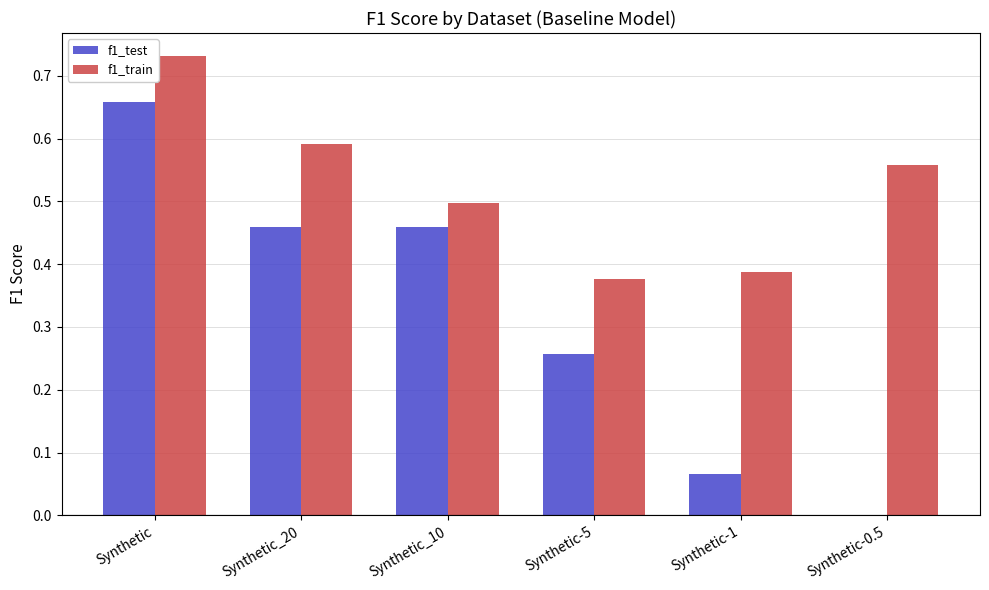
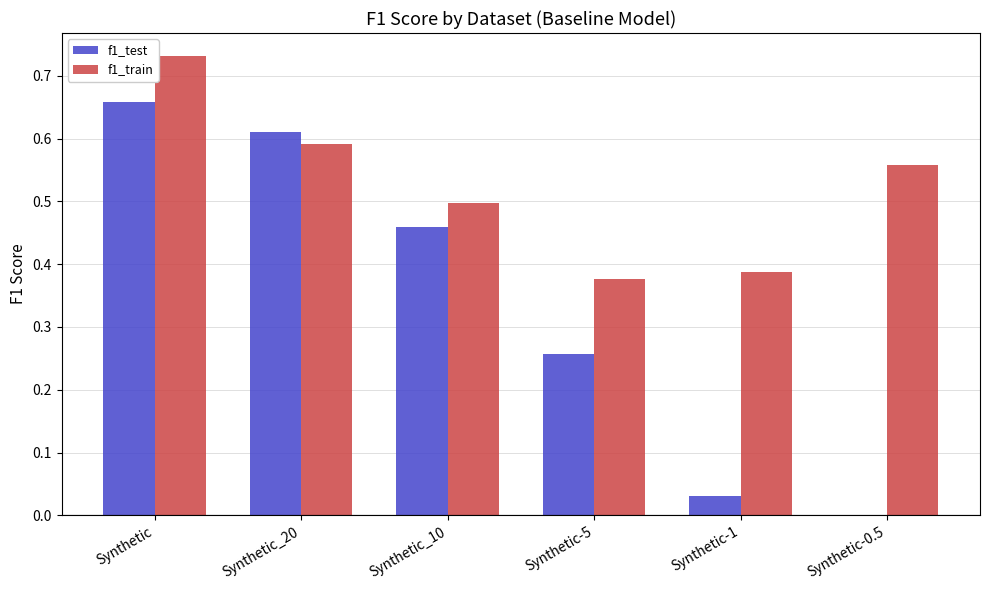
f1_test, Synthetic_20: 0.46 -> 0.61
f1_test, Synthetic-1: 0.07 -> 0.03
